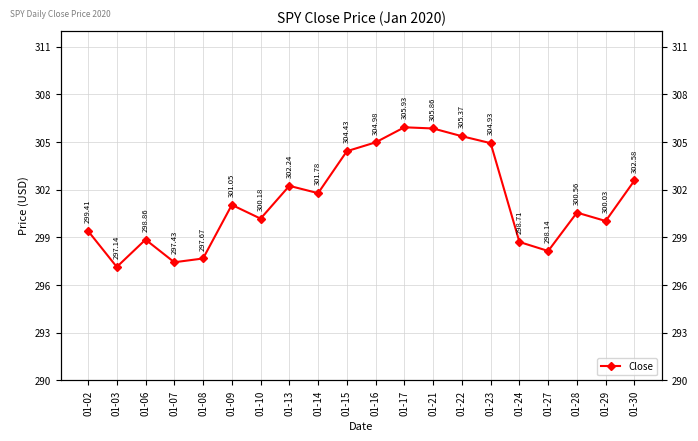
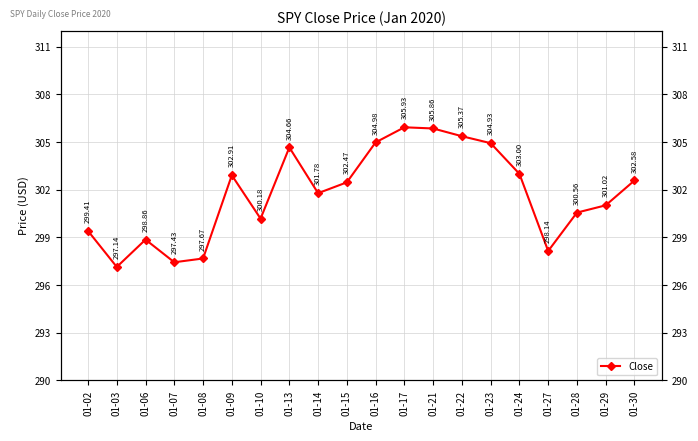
01-09: 301.05 -> 302.91
01-13: 302.24 -> 304.66
01-15: 304.43 -> 302.47
01-24: 298.71 -> 303.00
01-29: 300.03 -> 301.02
